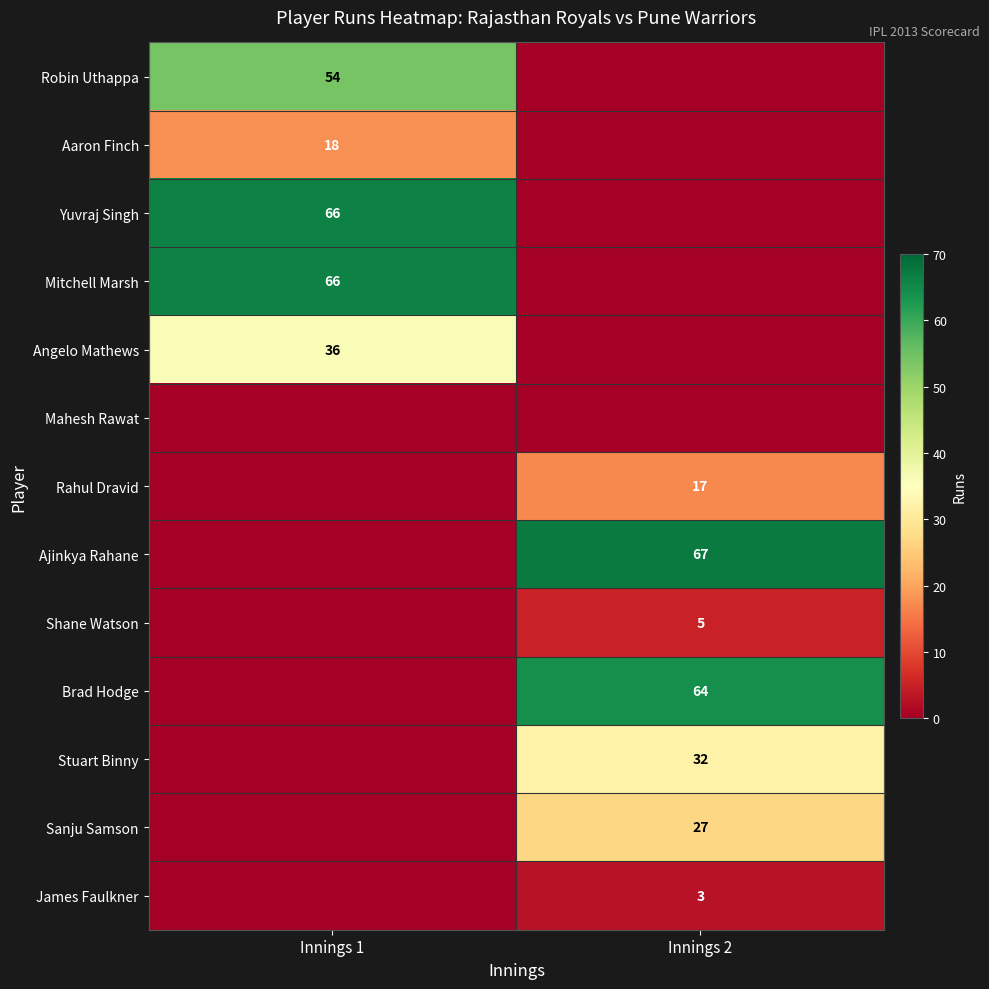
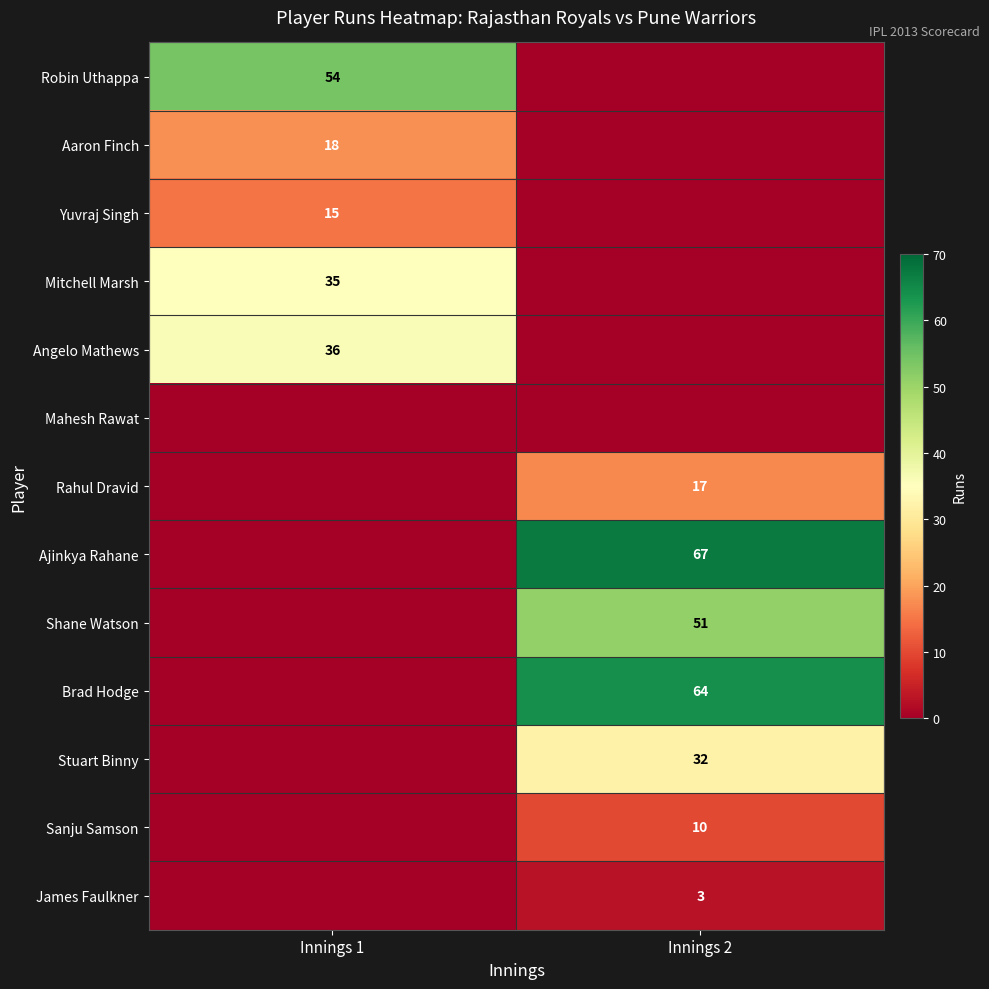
Yuvraj Singh, Innings 1: 66 -> 15
Mitchell Marsh, Innings 1: 66 -> 35
Shane Watson, Innings 2: 5 -> 51
Sanju Samson, Innings 2: 27 -> 10
